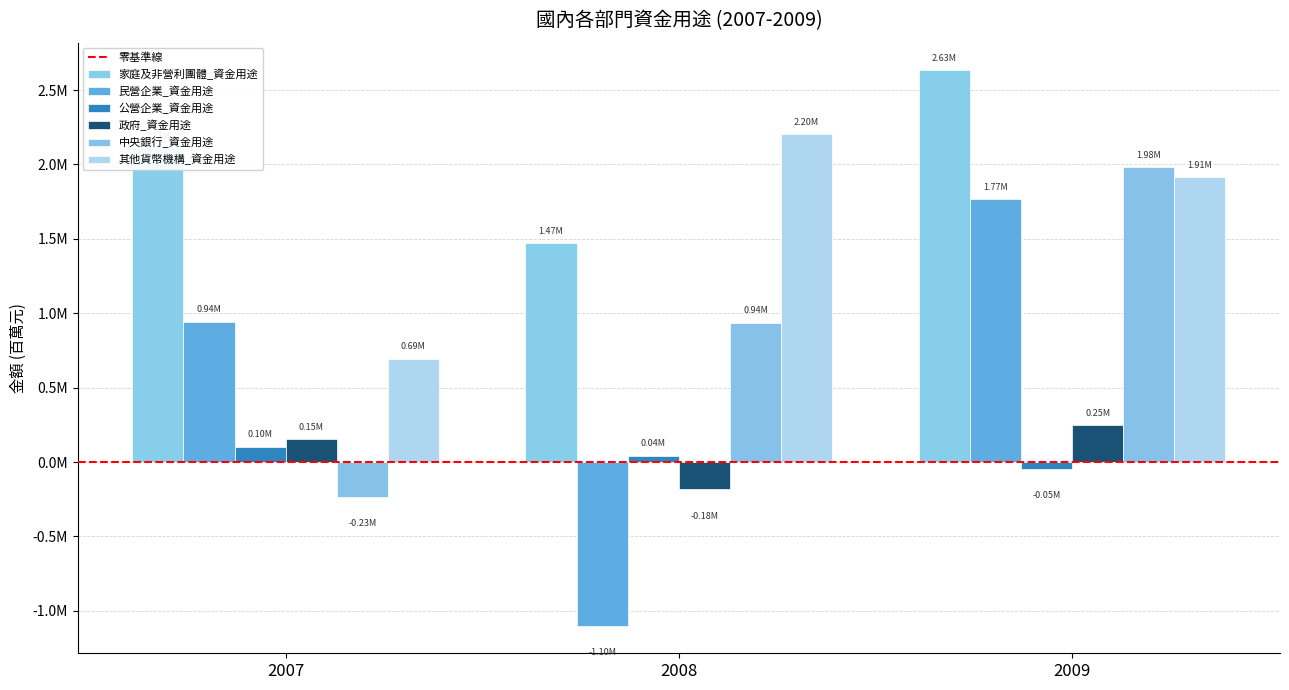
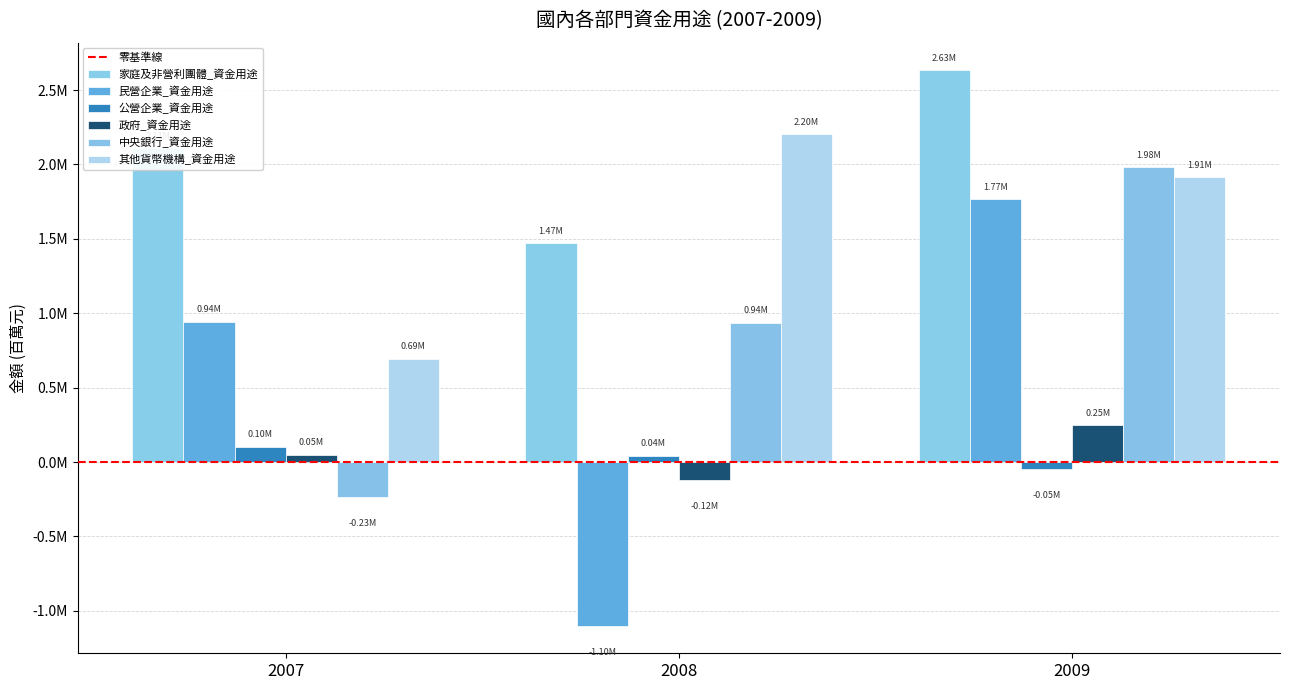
政府_資金用途, 2007: 0.15M -> 0.05M
政府_資金用途, 2008: -0.18M -> -0.12M
